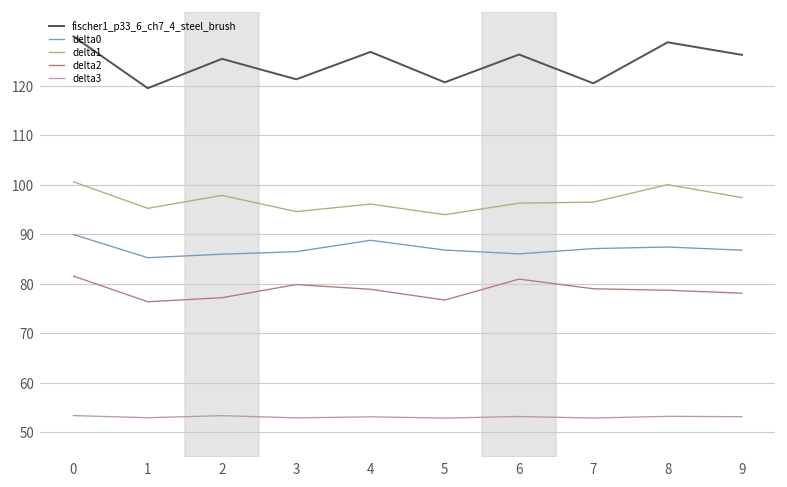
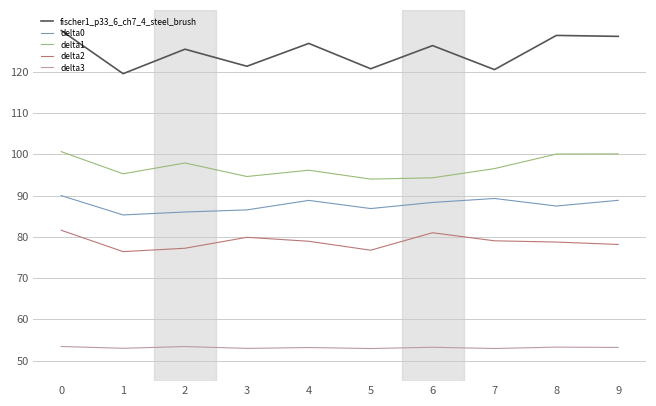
delta0, 6: 86 -> 88
delta1, 6: 96 -> 94
delta0, 7: 87 -> 89
fischer1_p33_6_ch7_4_steel_brush, 9: 126 -> 129
delta0, 9: 87 -> 89
delta1, 9: 97 -> 100
